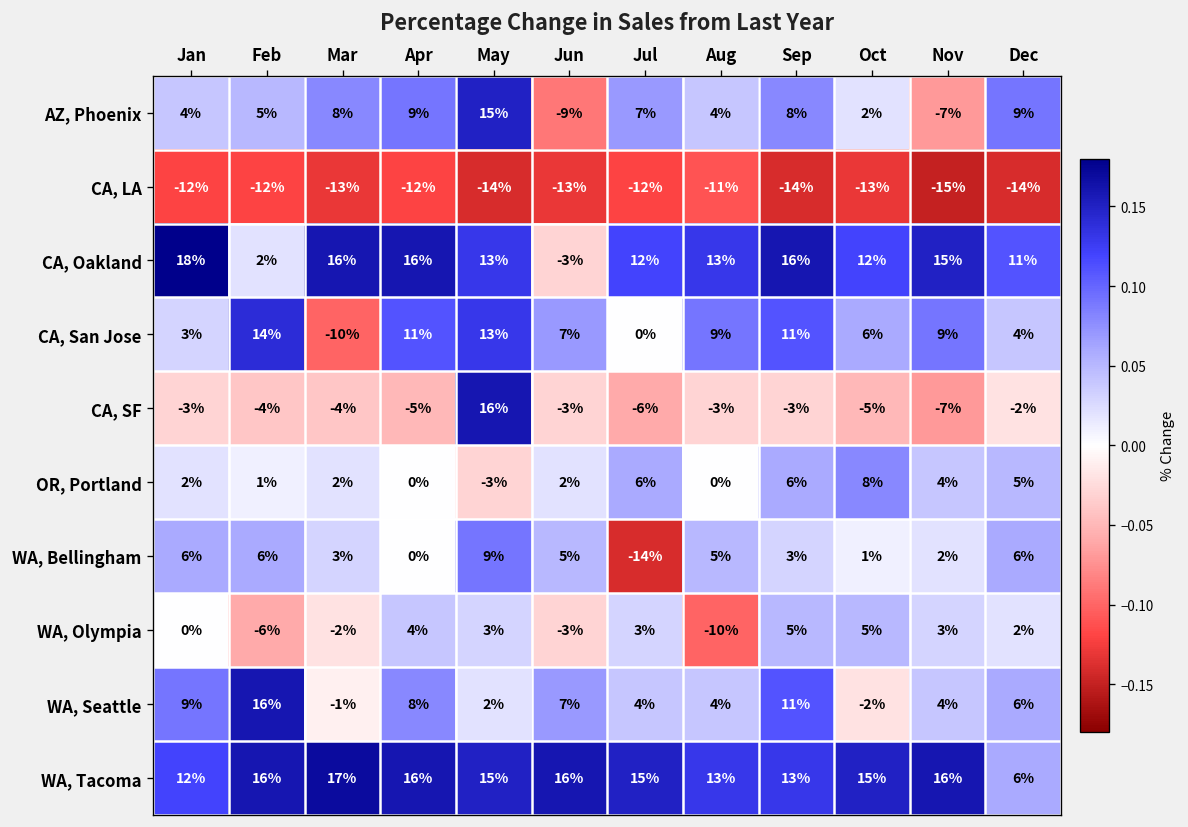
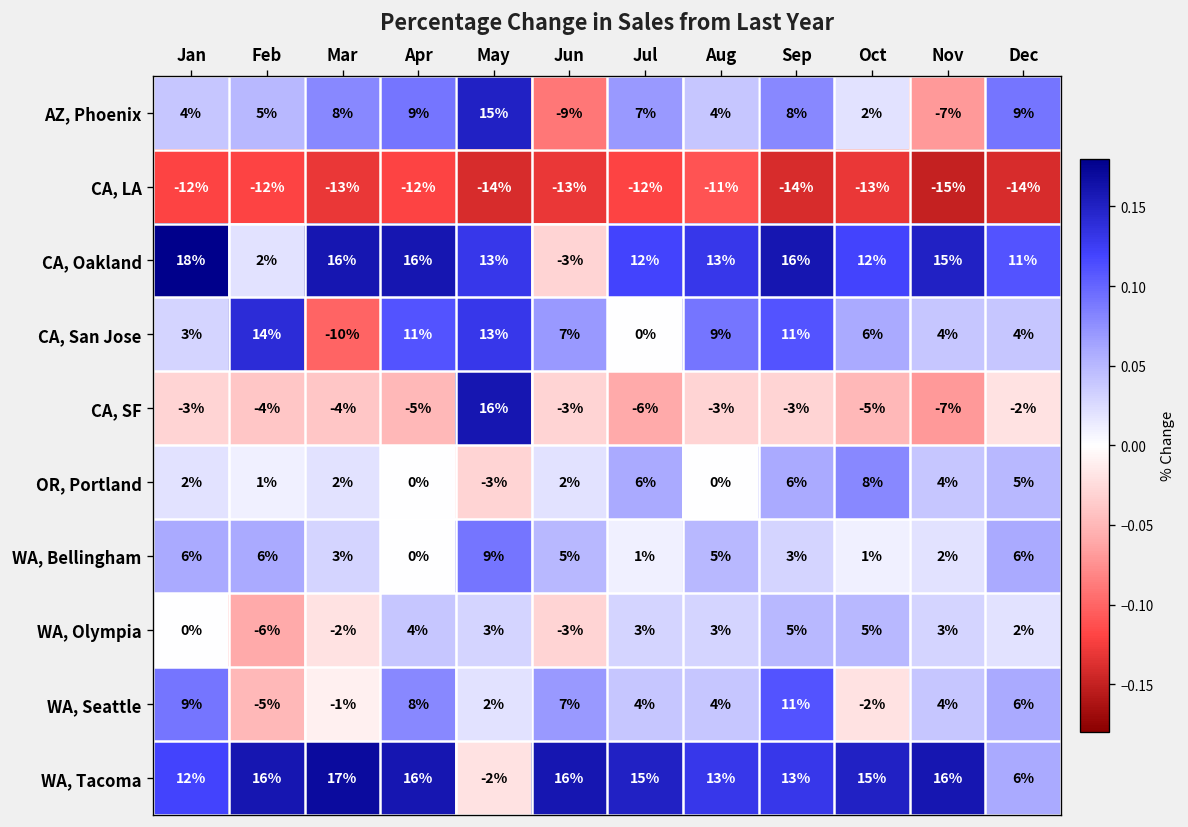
CA, San Jose, Nov: 9% -> 4%
WA, Bellingham, Jul: -14% -> 1%
WA, Olympia, Aug: -10% -> 3%
WA, Seattle, Feb: 16% -> -5%
WA, Tacoma, May: 15% -> -2%
